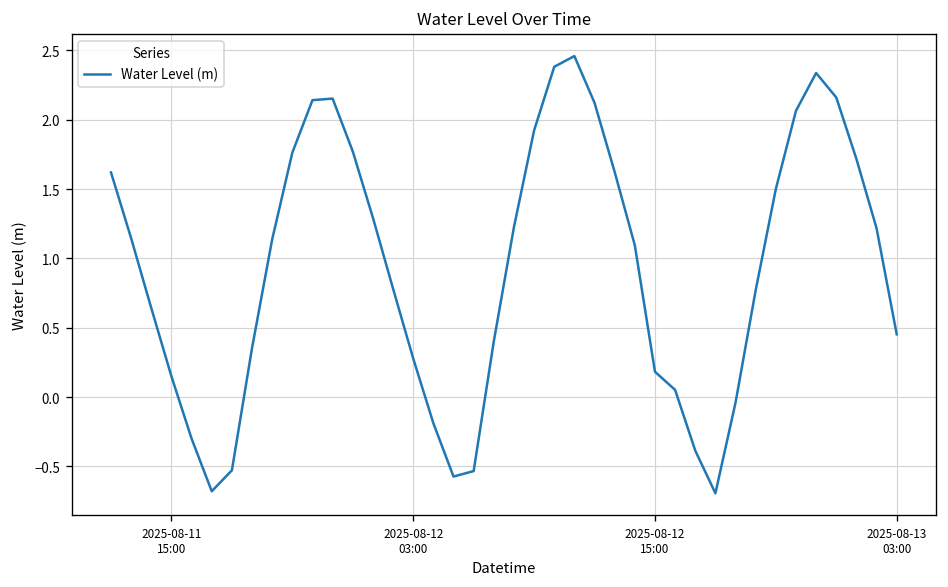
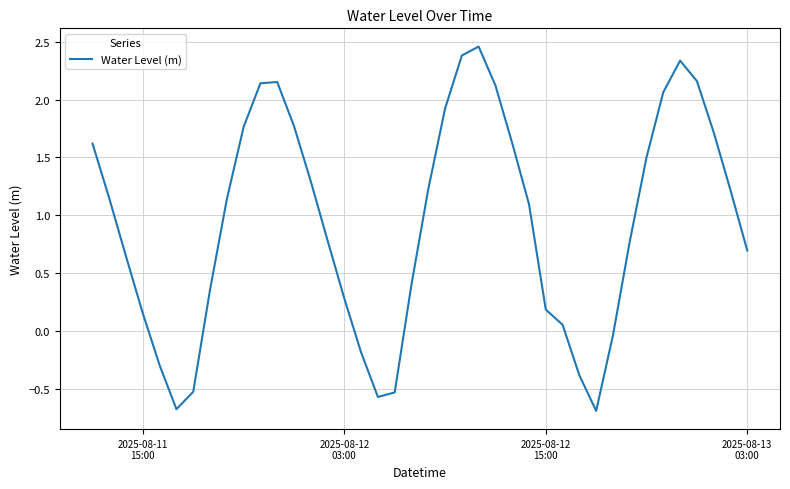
2025-08-13 03:00: 0.45 -> 0.69
